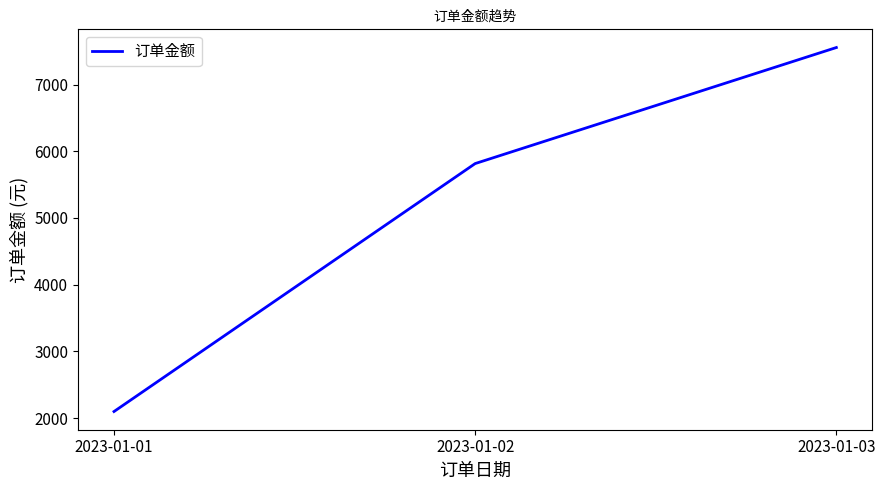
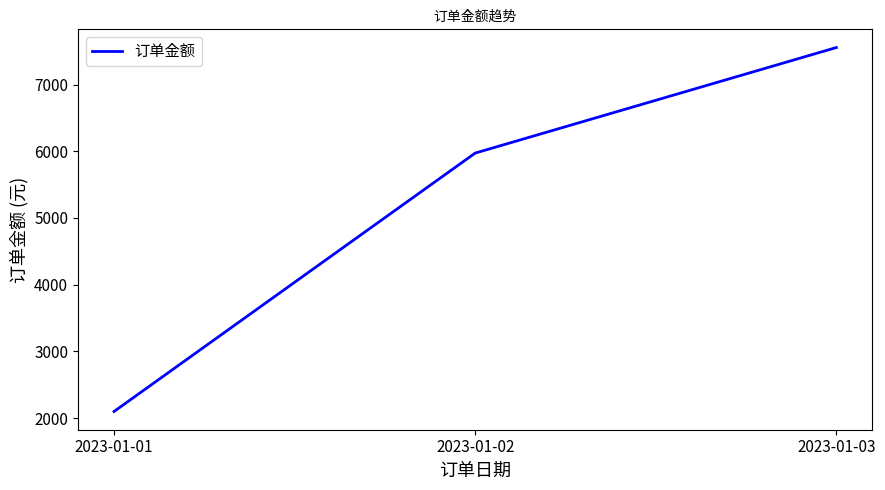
2023-01-02: 5800 -> 6000
